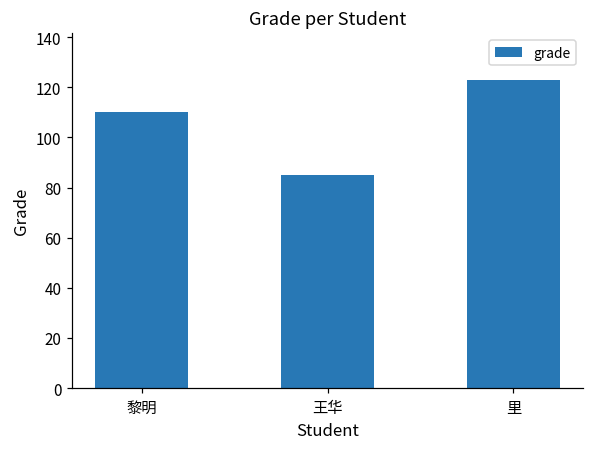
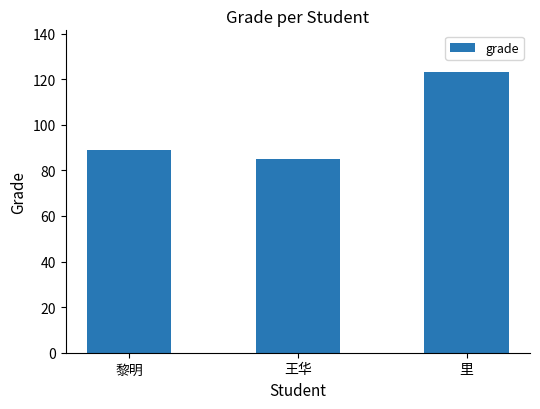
黎明: 110 -> 89
